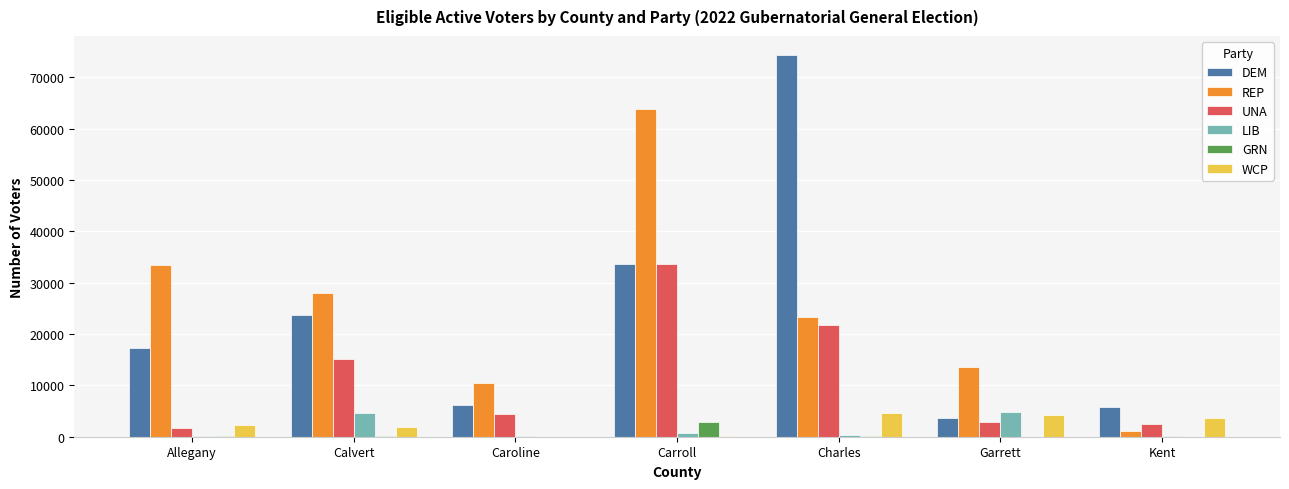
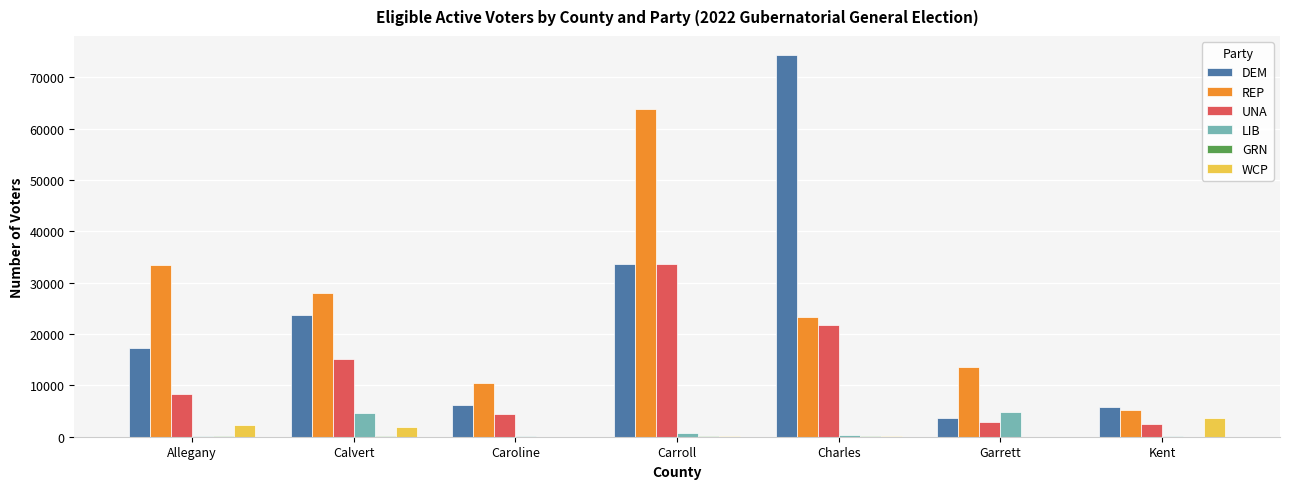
UNA, Allegany: 2000 -> 8000
GRN, Carroll: 3000 -> 0
WCP, Charles: 5000 -> 0
WCP, Garrett: 4000 -> 0
REP, Kent: 1000 -> 5000
